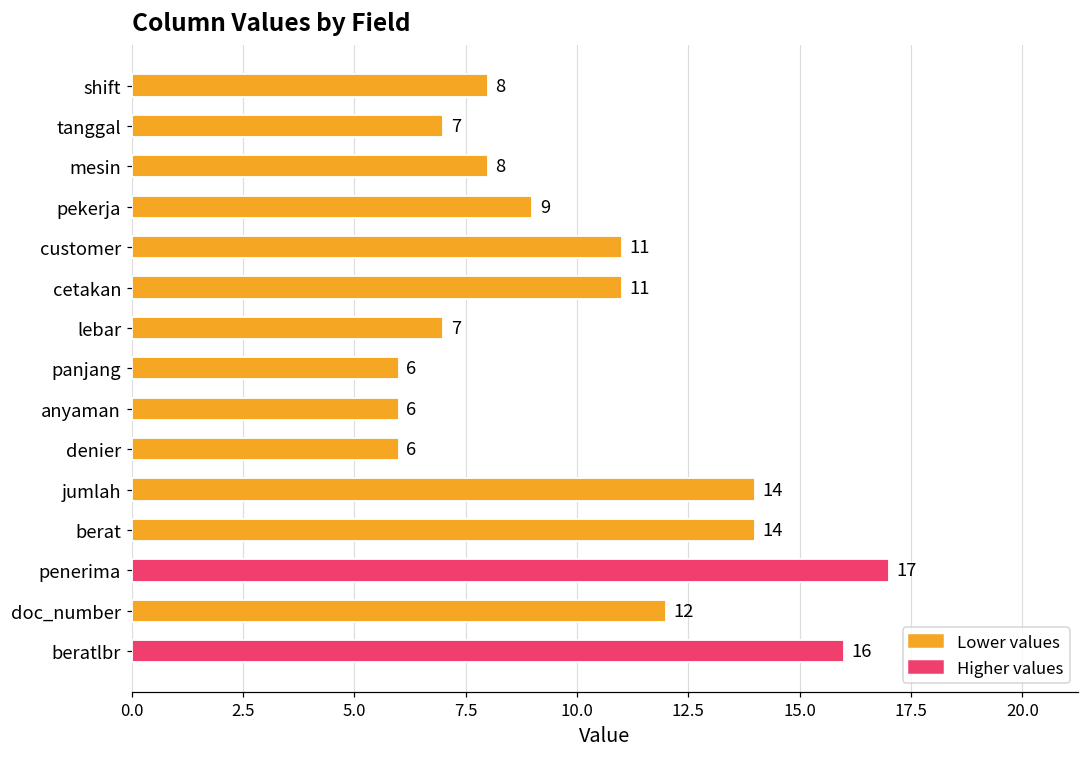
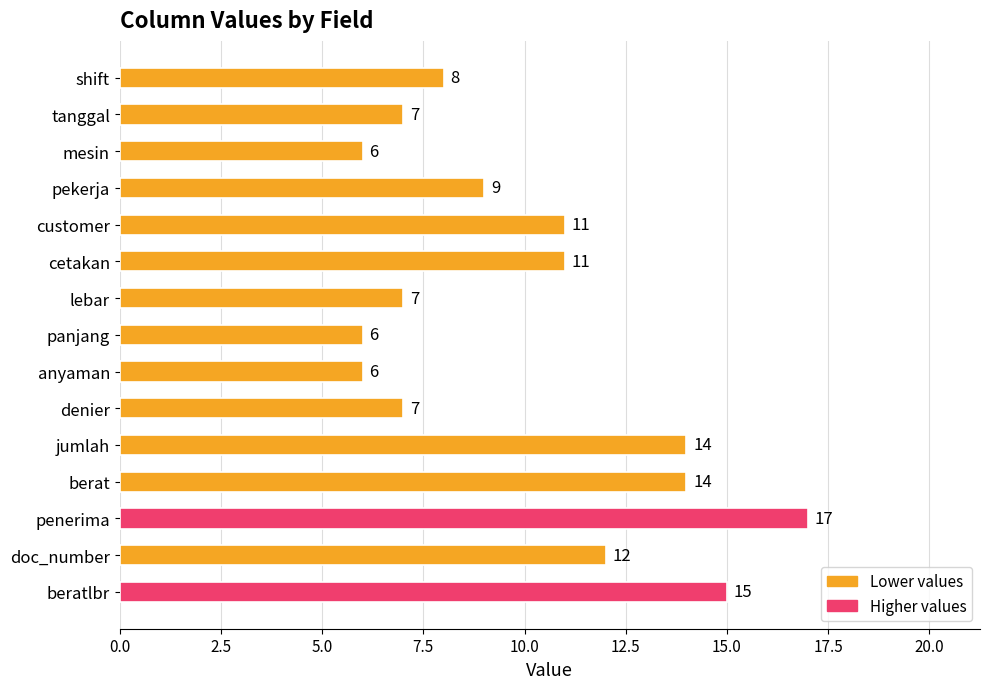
mesin: 8 -> 6
denier: 6 -> 7
beratlbr: 16 -> 15
